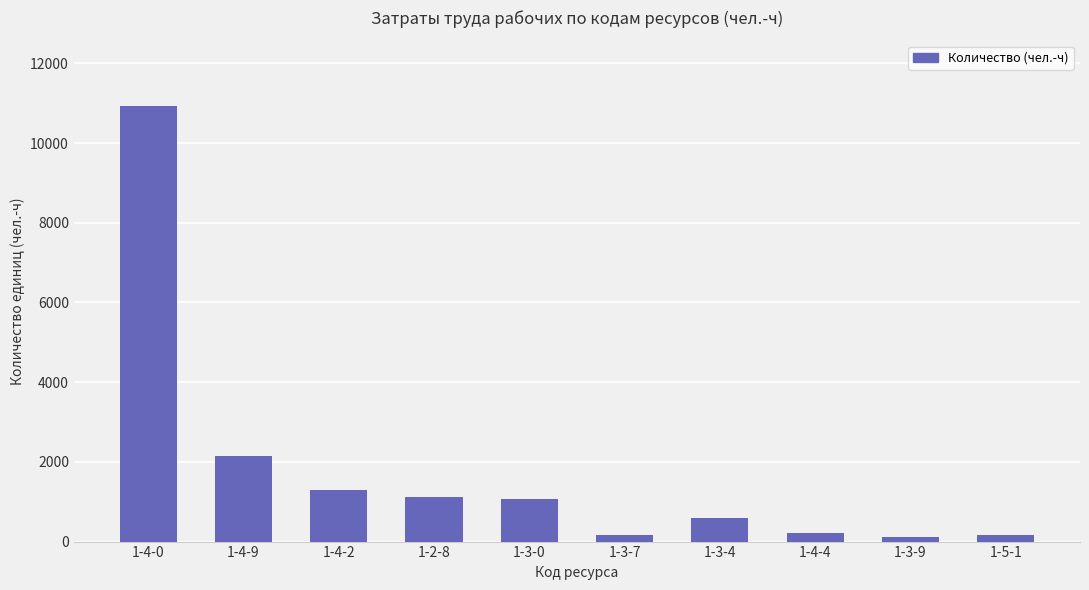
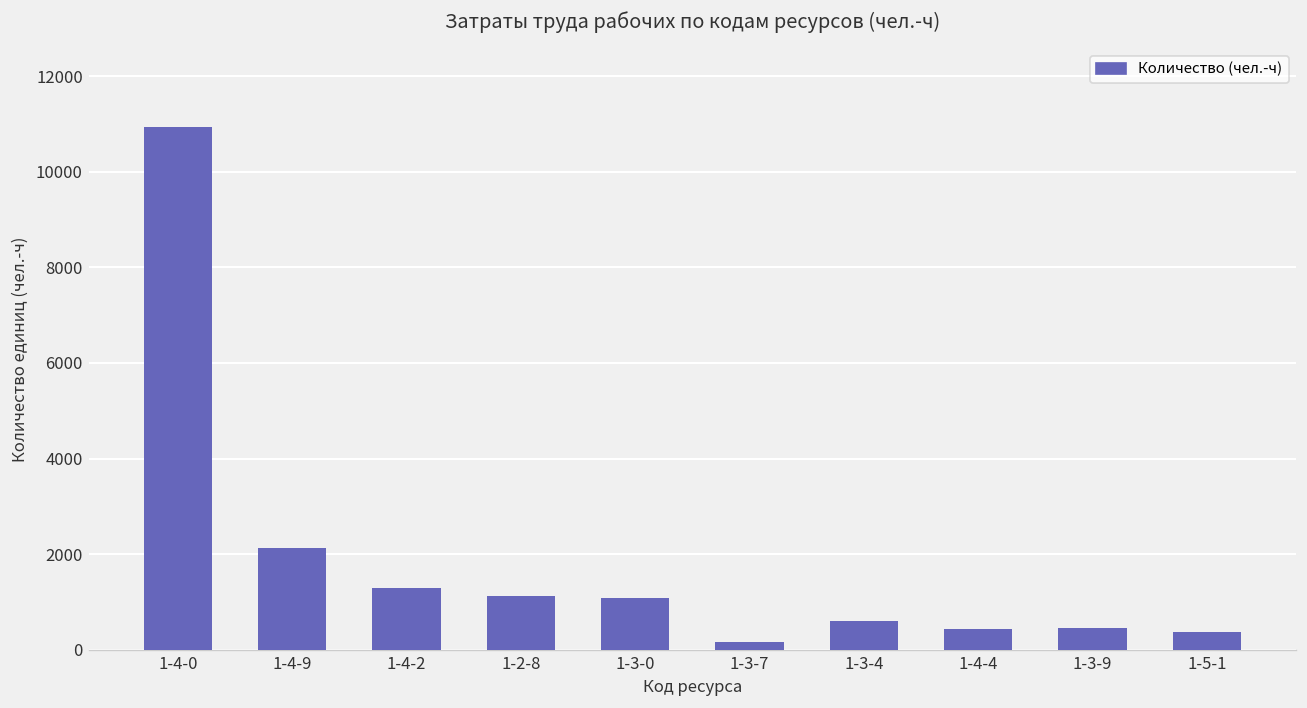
1-4-4: 200 -> 400
1-3-9: 100 -> 500
1-5-1: 200 -> 400
